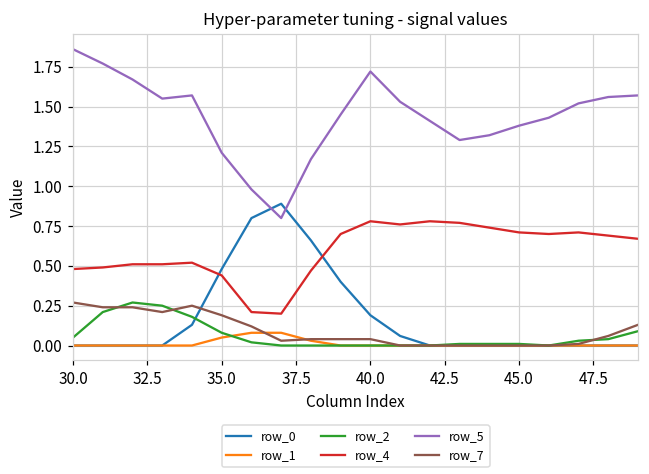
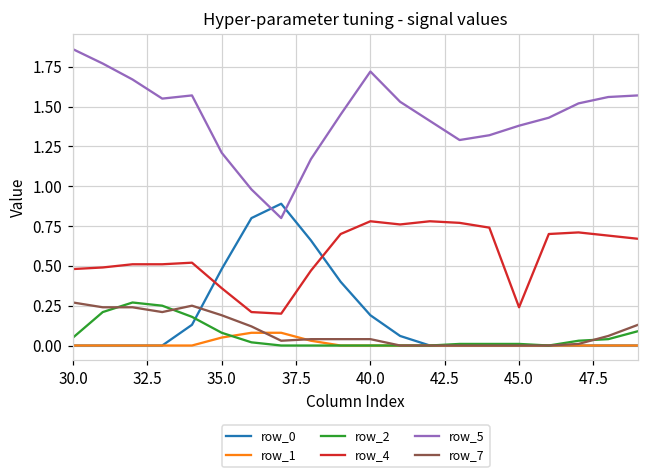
row_4, 35.0: 0.44 -> 0.36
row_4, 45.0: 0.71 -> 0.24
